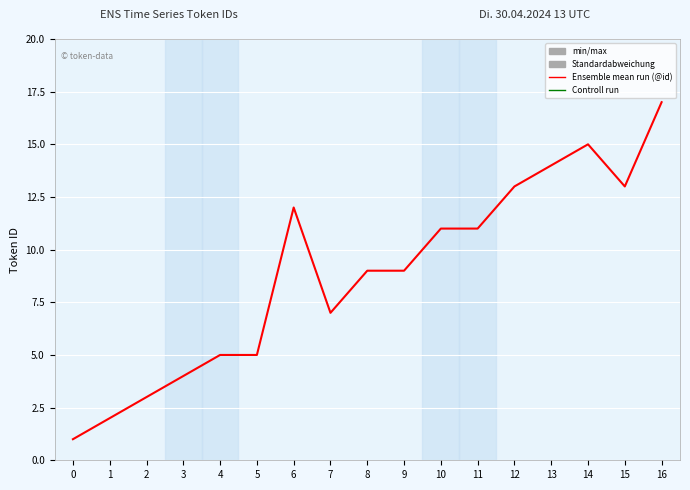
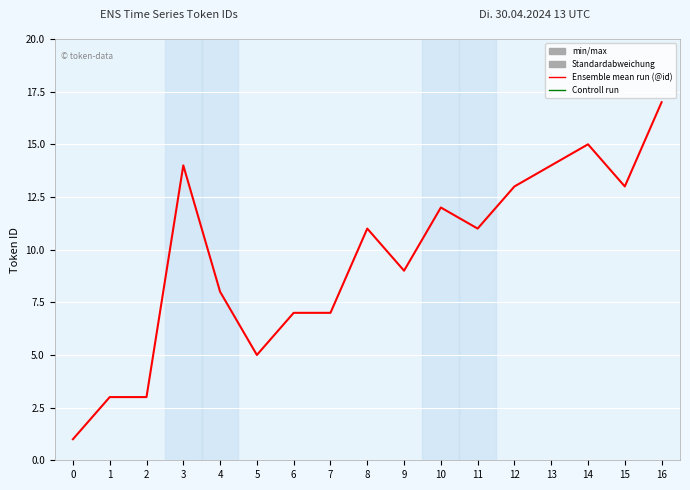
1: 2 -> 3
3: 4 -> 14
4: 5 -> 8
6: 12 -> 7
8: 9 -> 11
10: 11 -> 12
